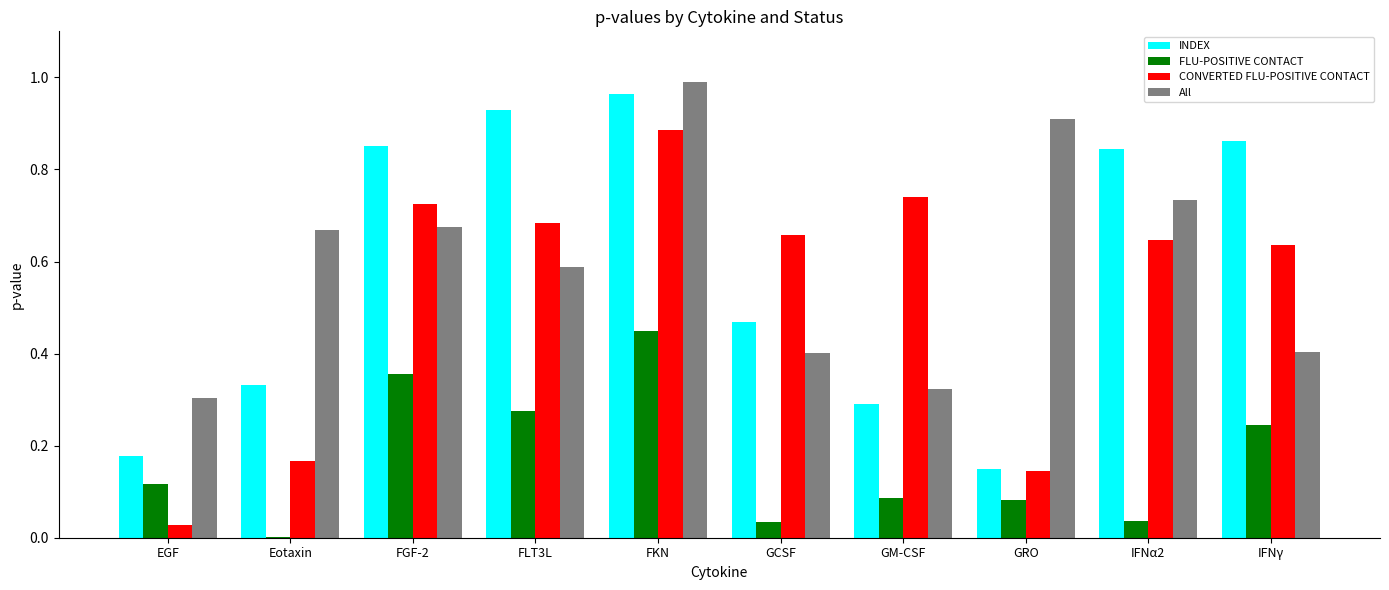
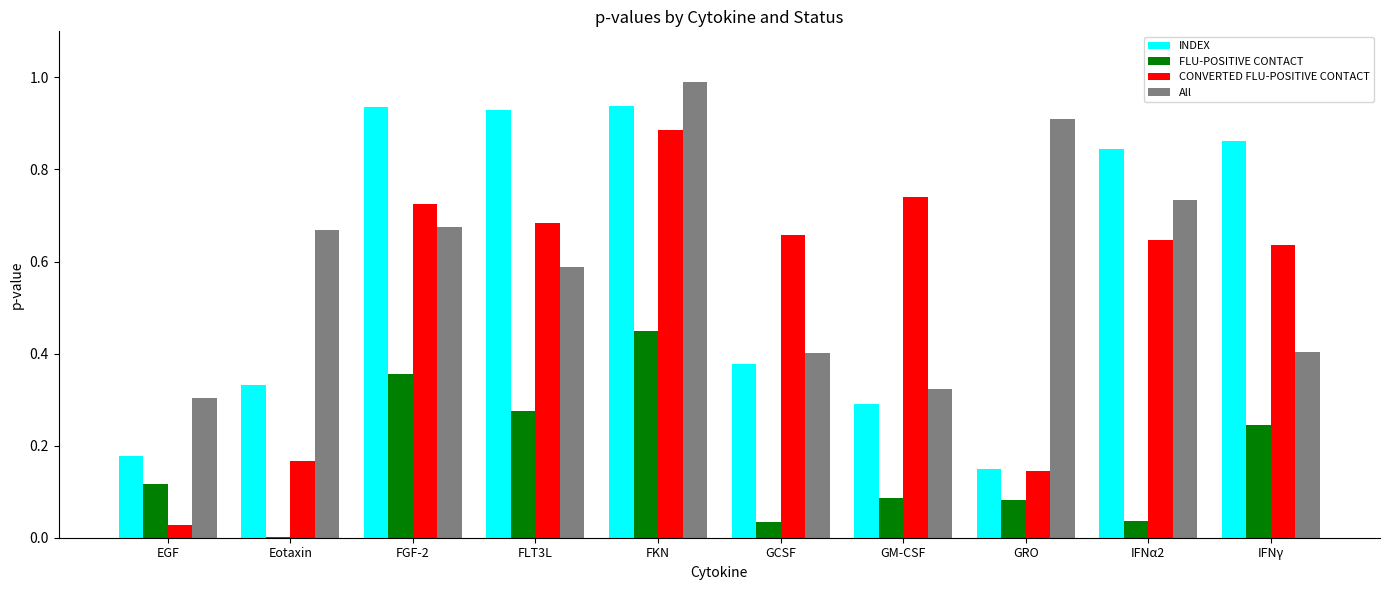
INDEX, FGF-2: 0.85 -> 0.94
INDEX, FKN: 0.96 -> 0.94
INDEX, GCSF: 0.47 -> 0.38
